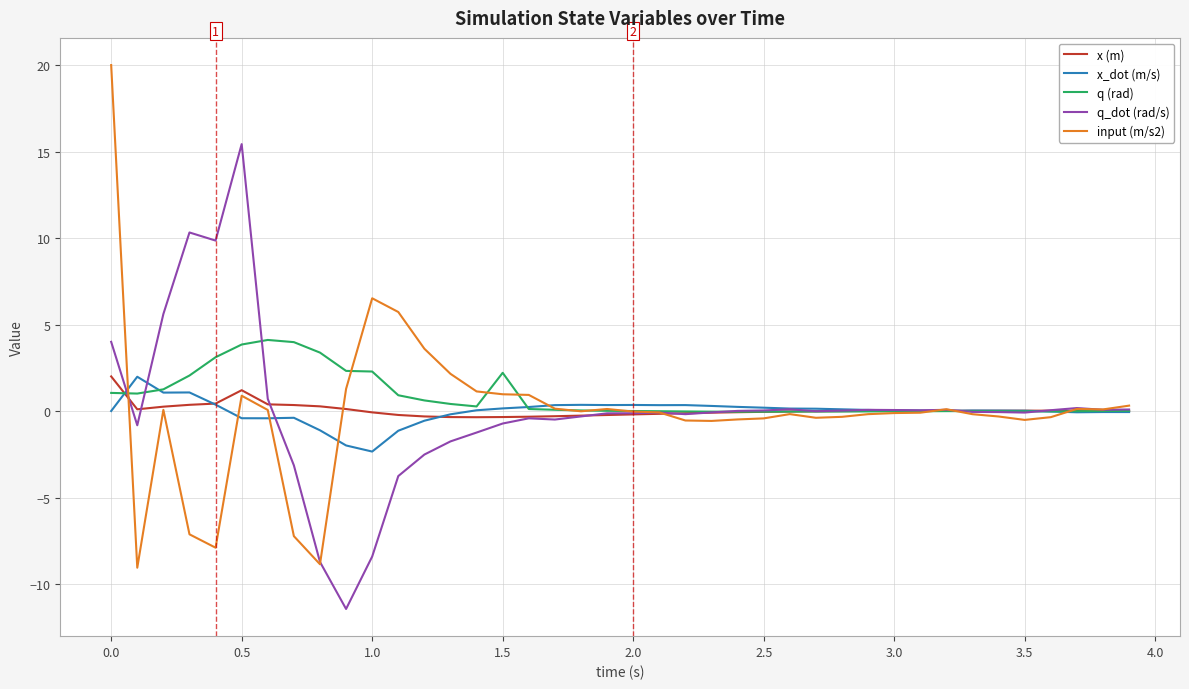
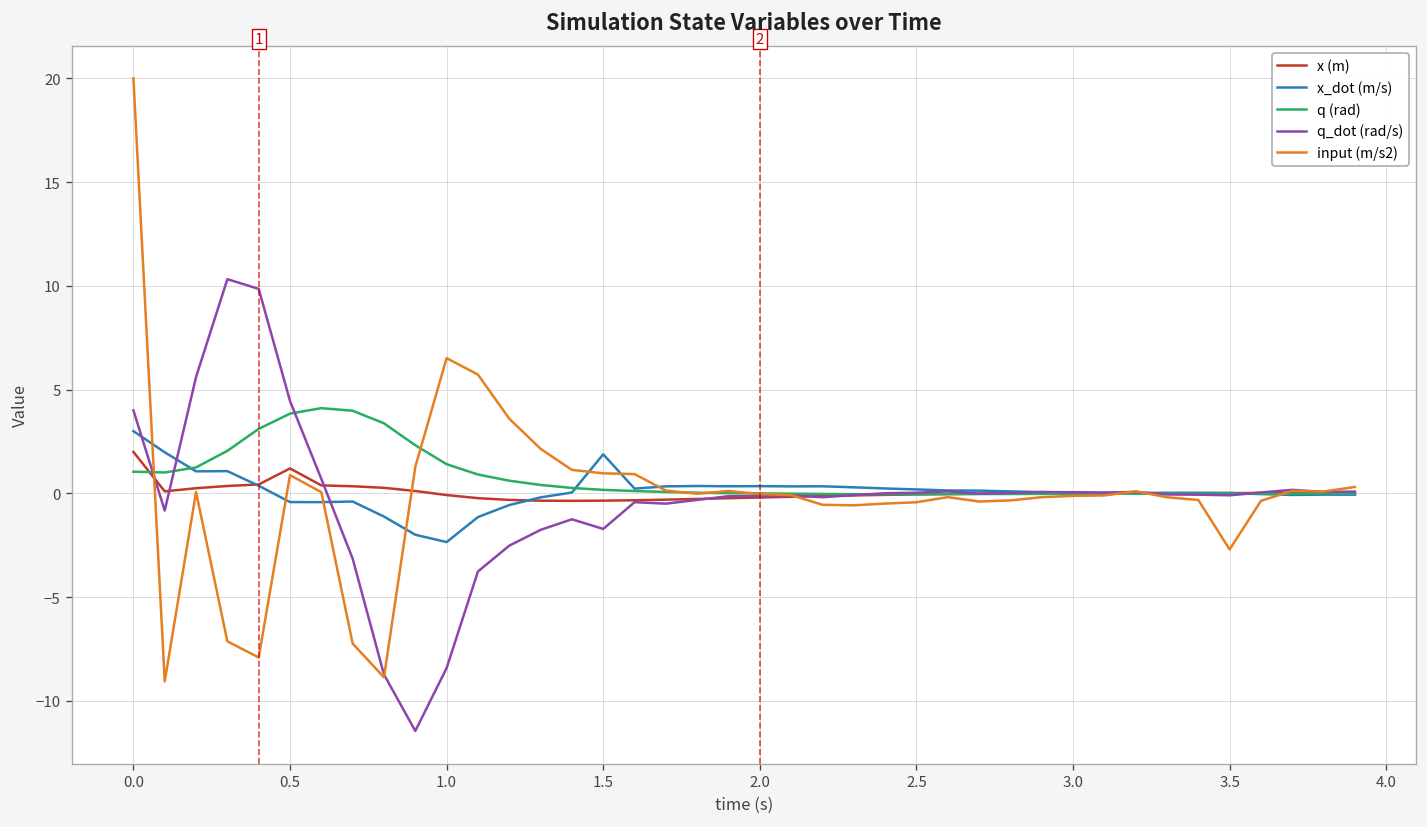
x_dot (m/s), 0.0: 0 -> 3
q_dot (rad/s), 0.5: 15.4 -> 4.5
q (rad), 1.0: 2.3 -> 1.4
x_dot (m/s), 1.5: 0.2 -> 1.9
q (rad), 1.5: 2.2 -> 0.2
q_dot (rad/s), 1.5: -0.7 -> -1.7
input (m/s2), 3.5: -0.5 -> -2.7
